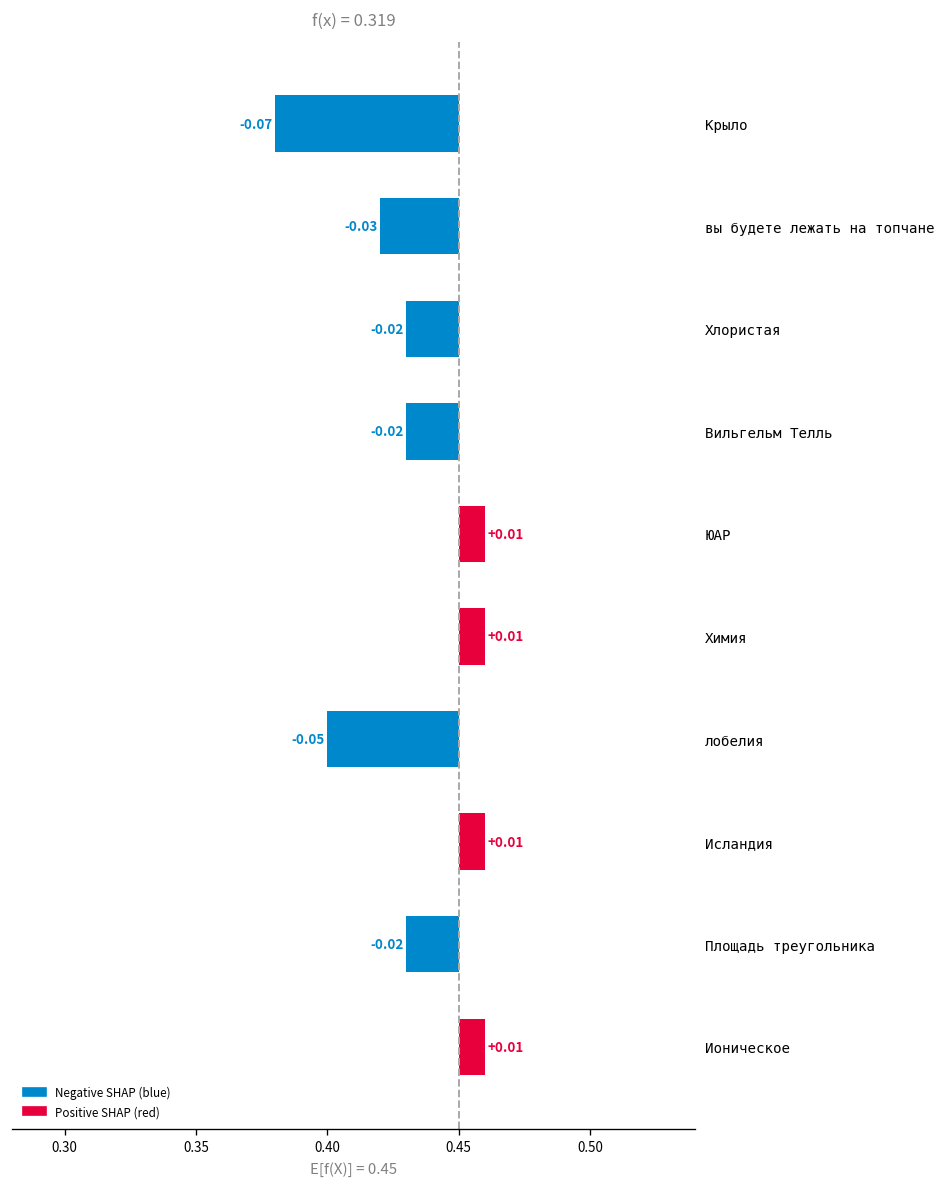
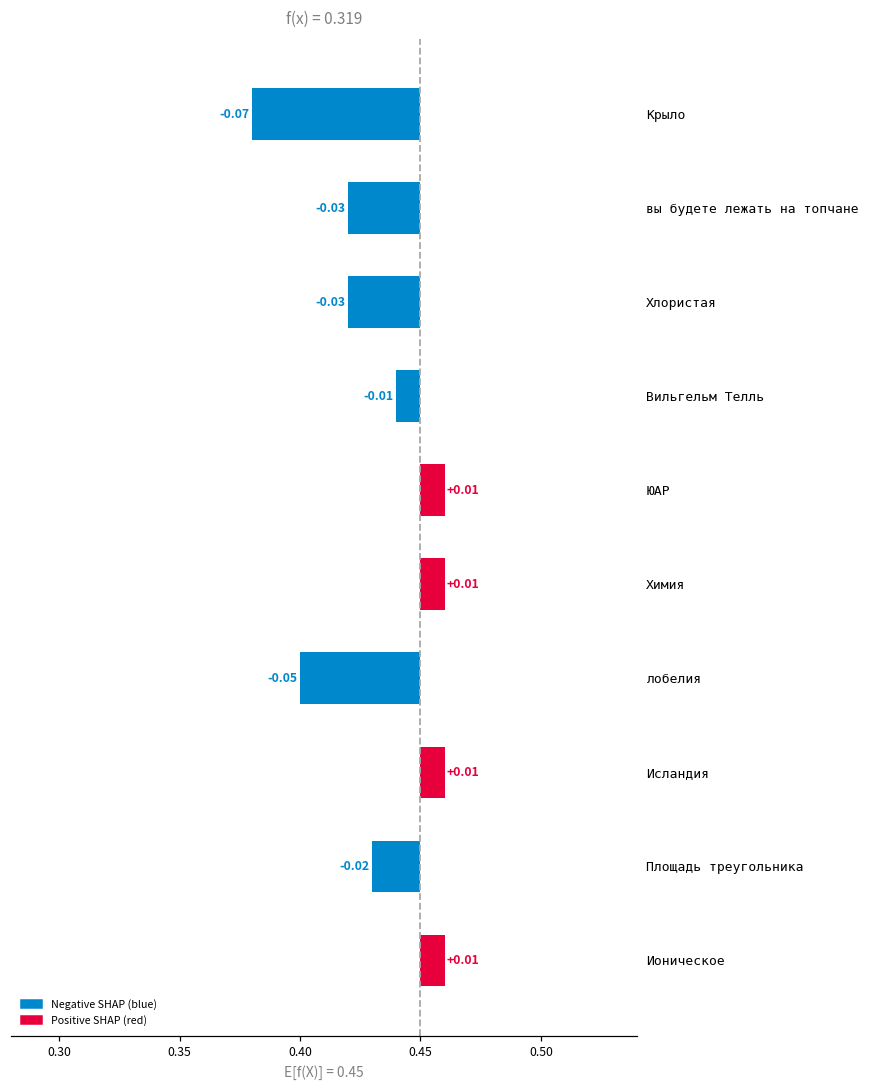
Хлористая: -0.02 -> -0.03
Вильгельм Телль: -0.02 -> -0.01
